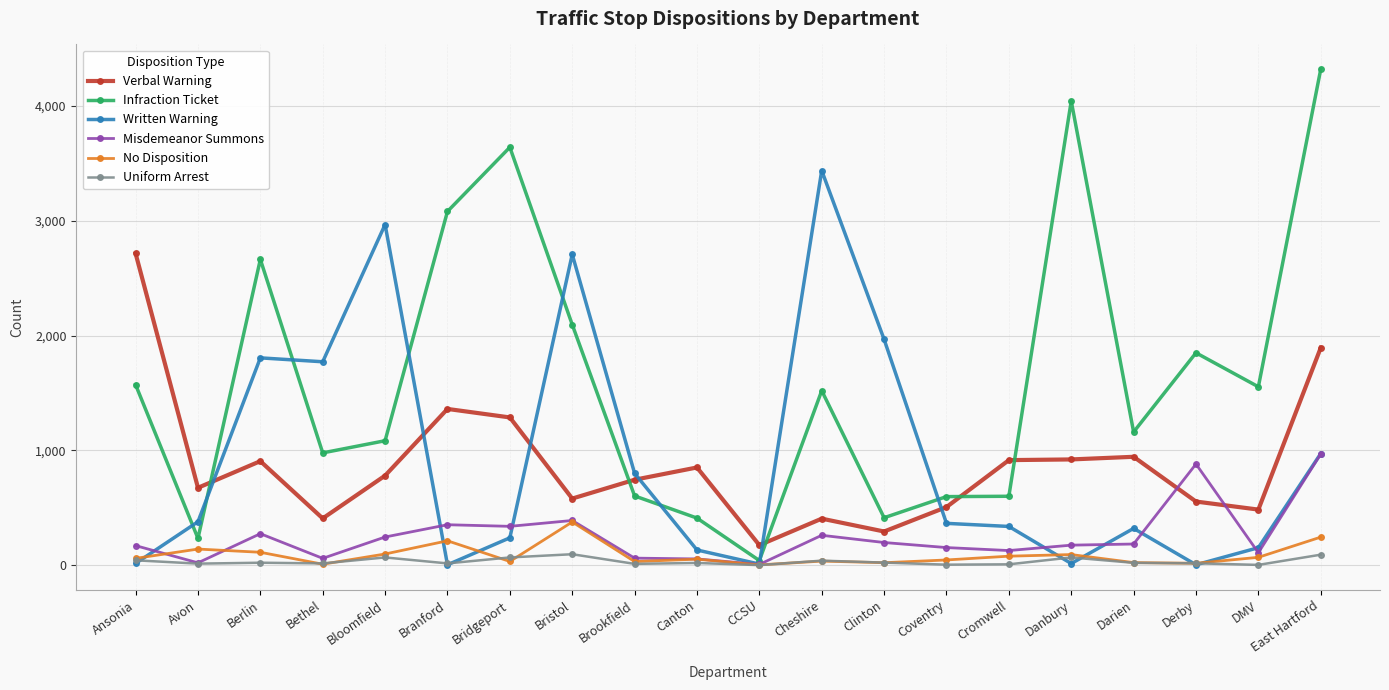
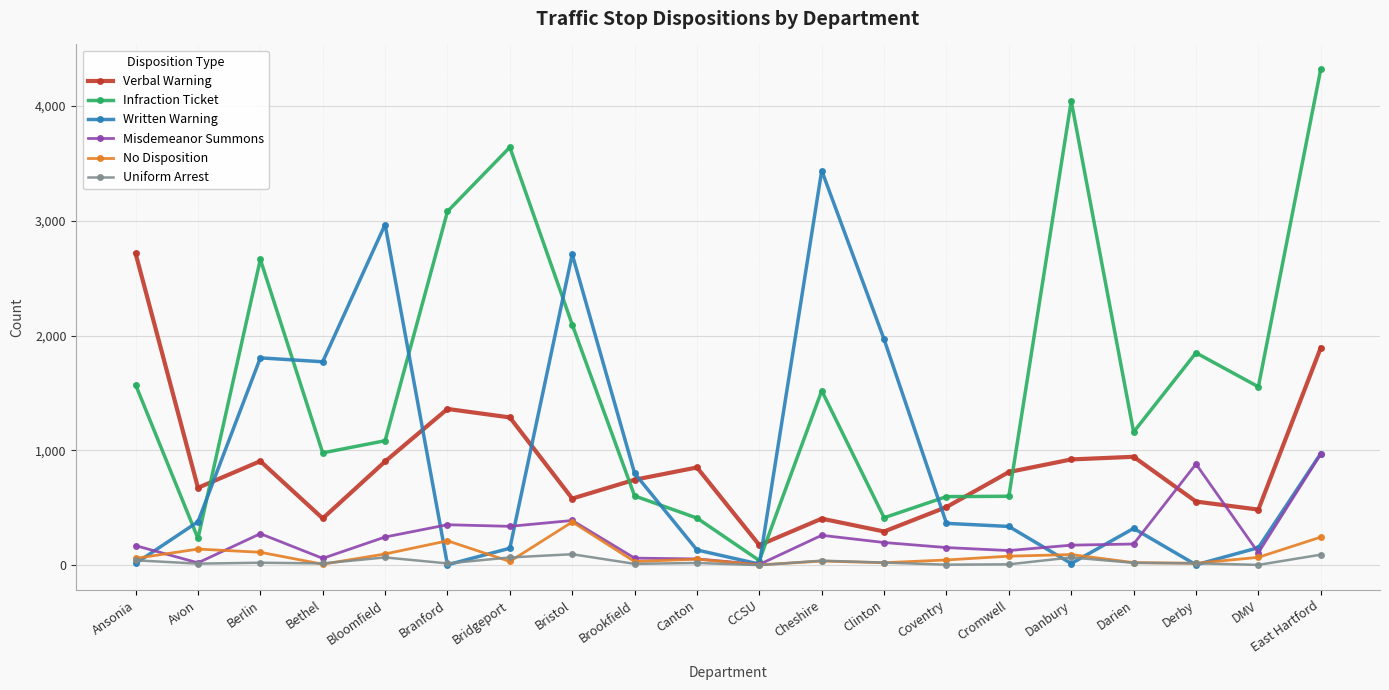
Verbal Warning, Bloomfield: 780 -> 900
Written Warning, Bridgeport: 240 -> 150
Verbal Warning, Cromwell: 920 -> 810
